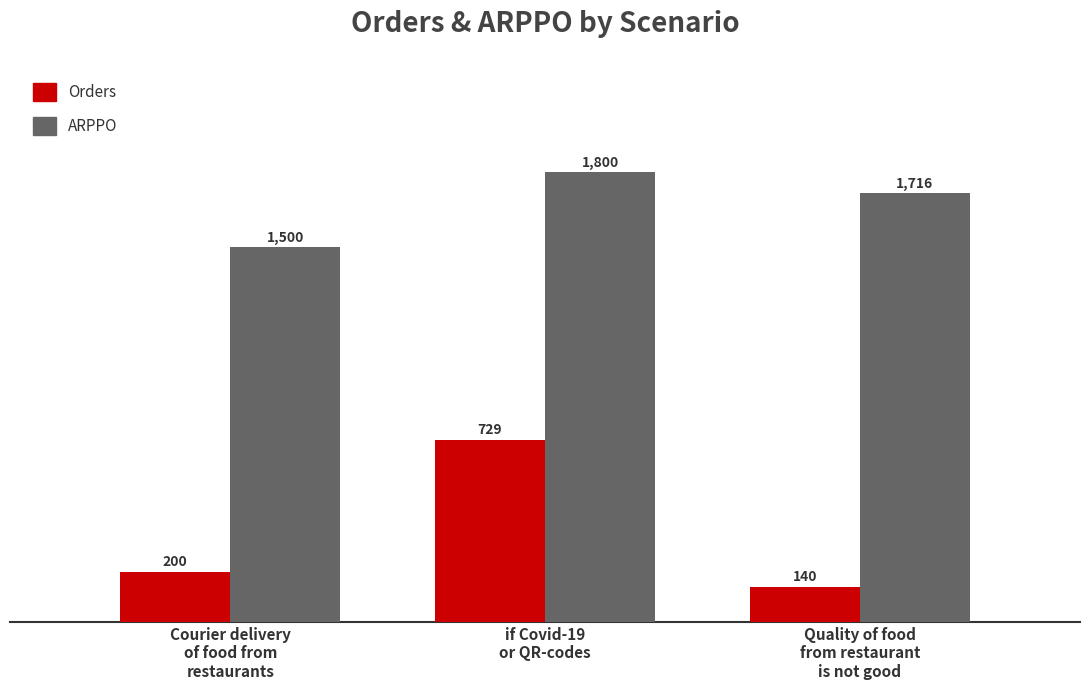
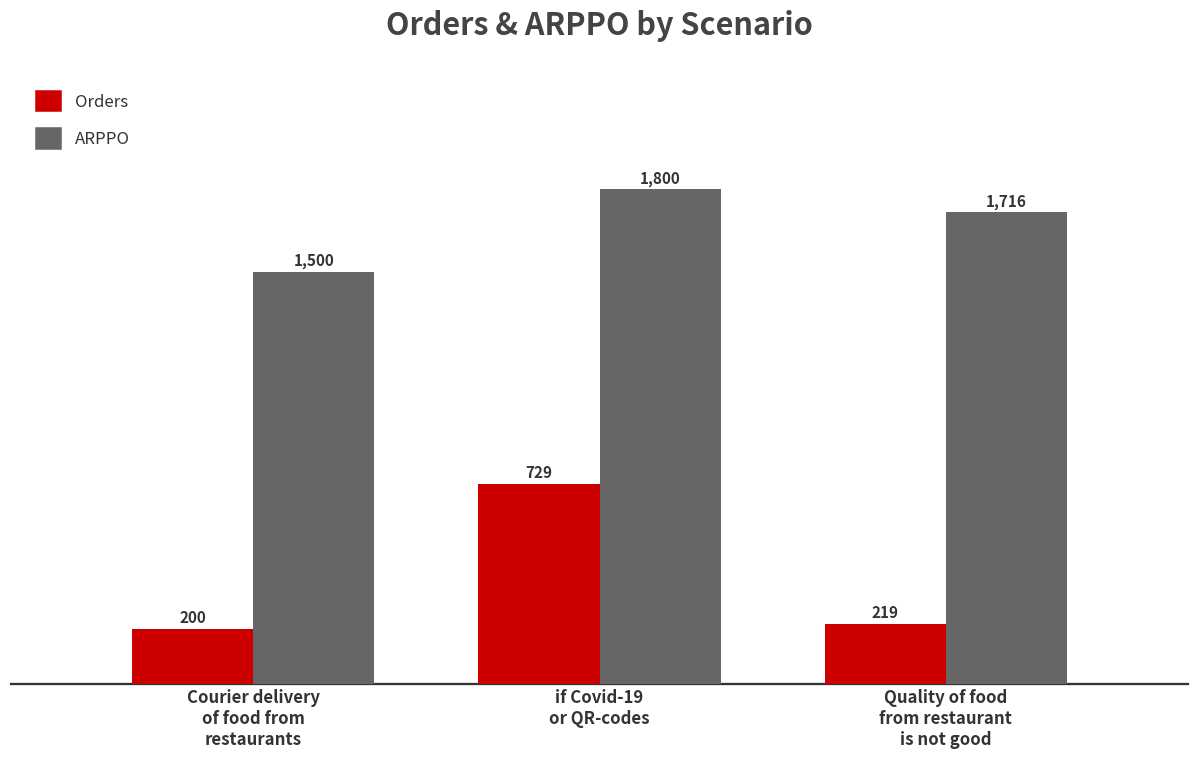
Orders, Quality of food from restaurant is not good: 140 -> 219
